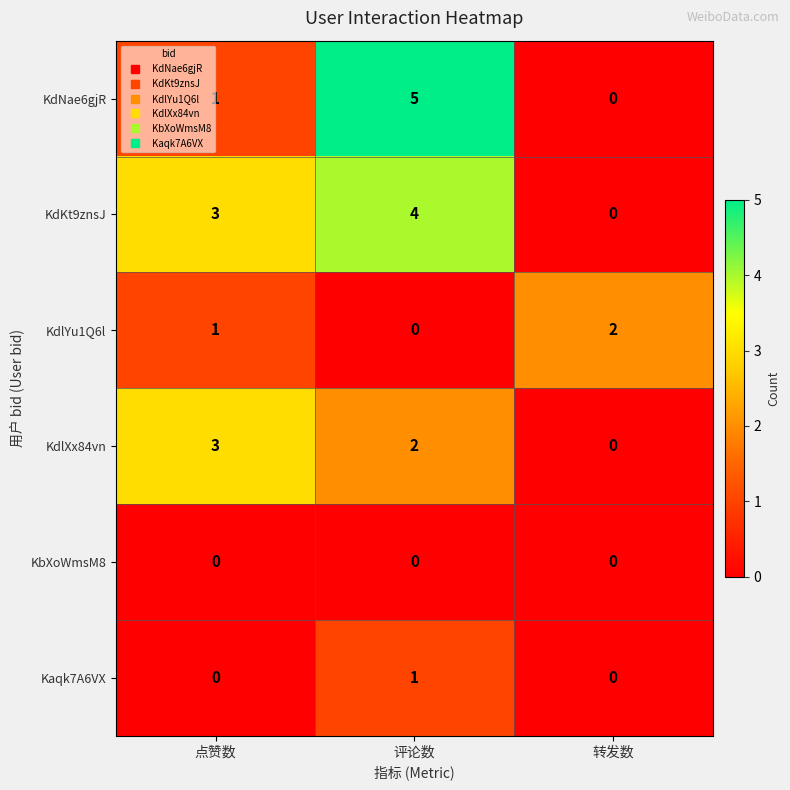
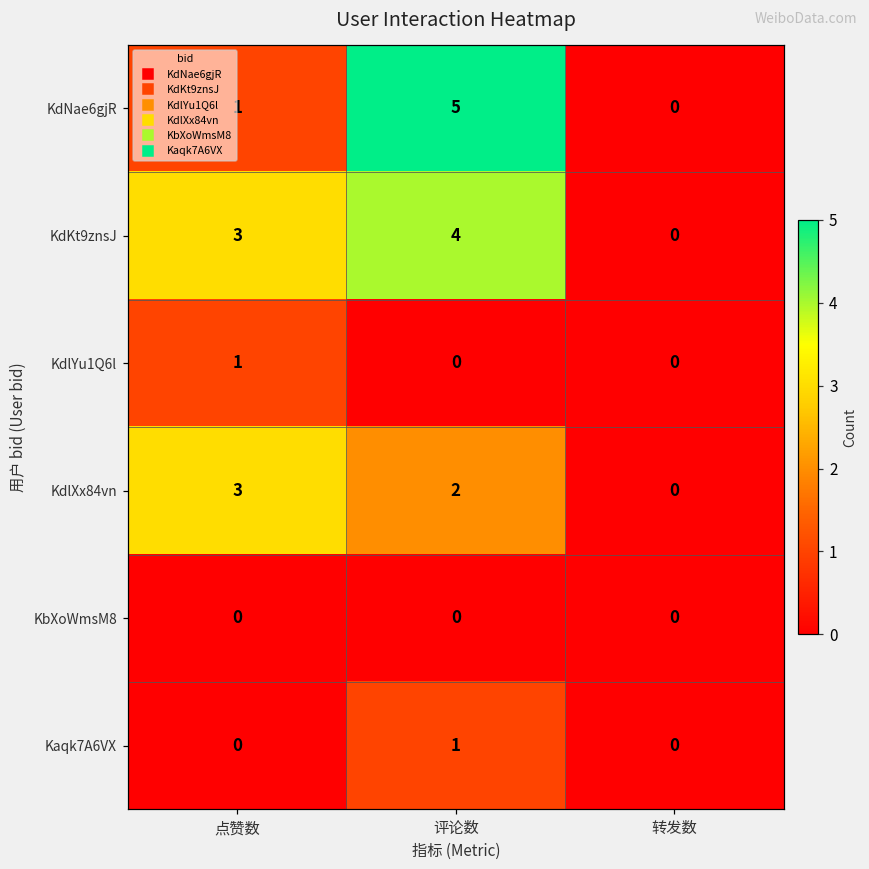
KdlYu1Q6l, 转发数: 2 -> 0
